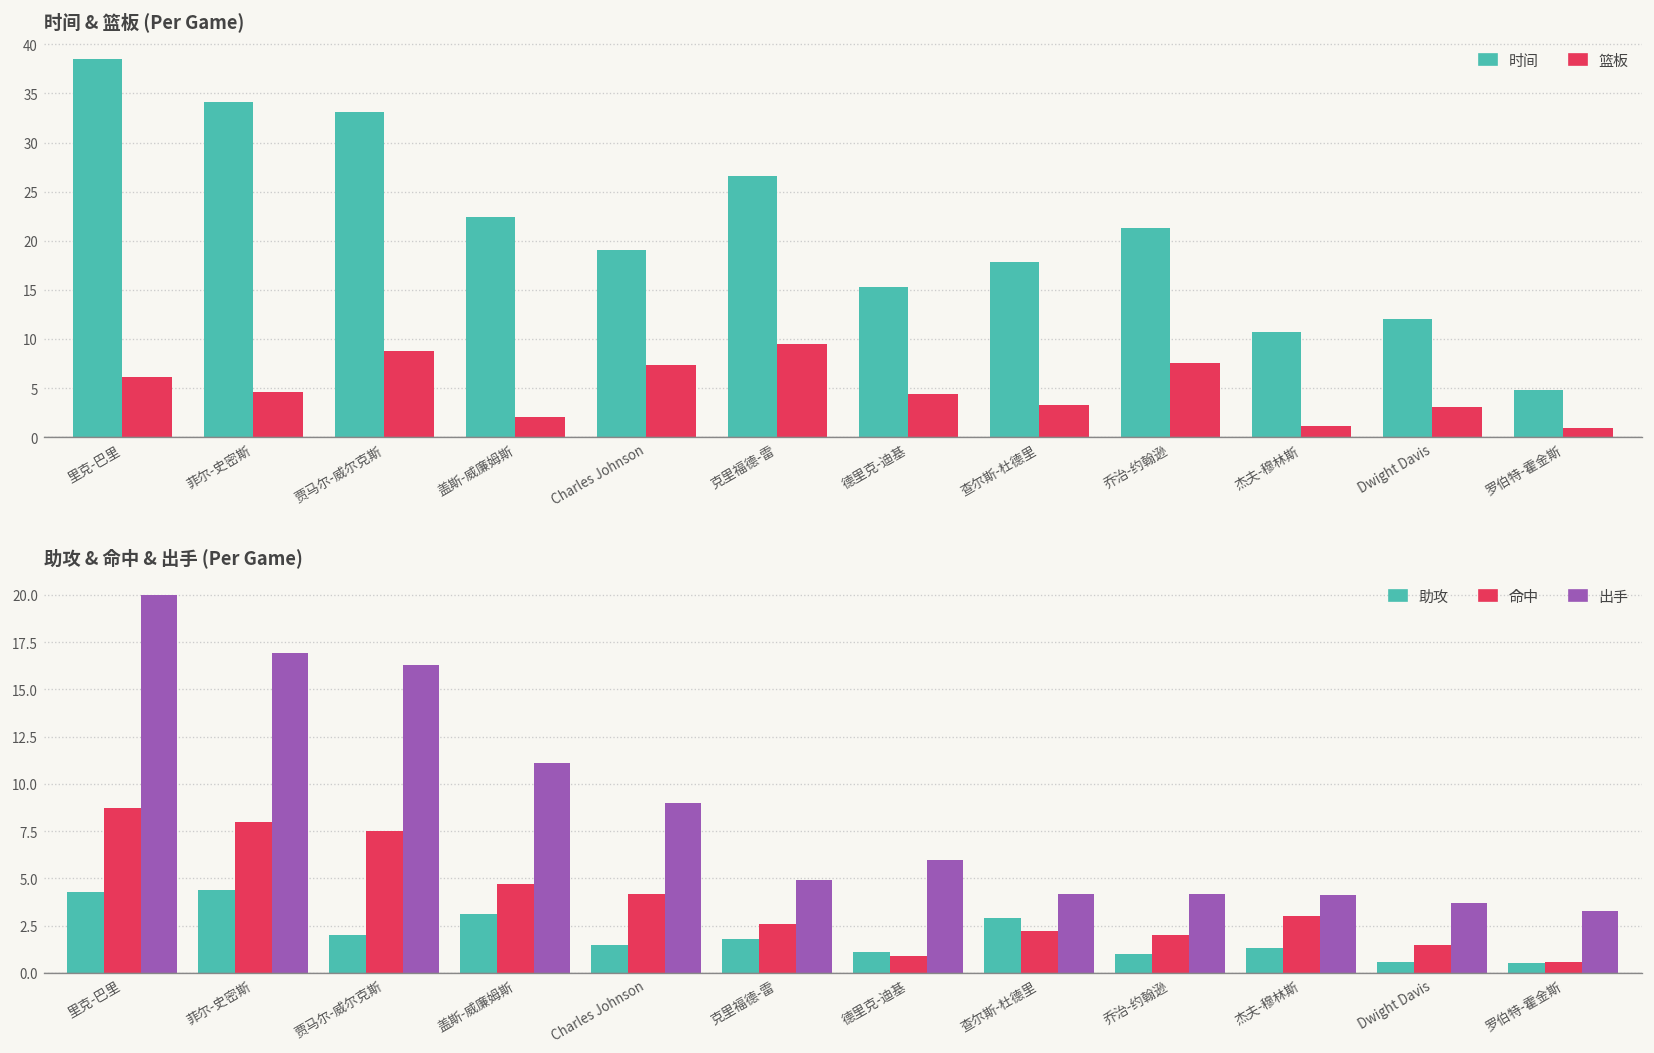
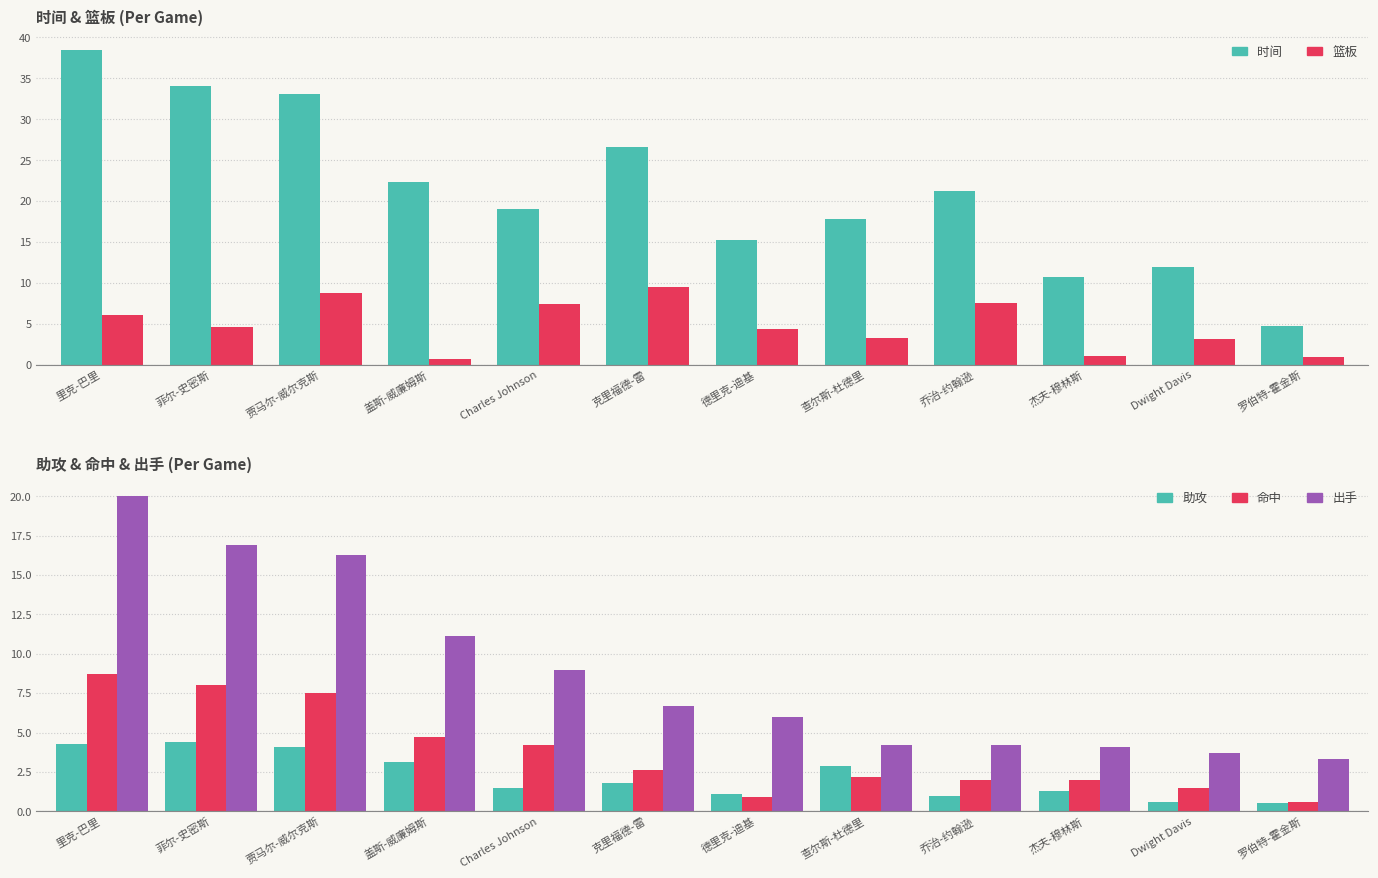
时间 & 篮板 (Per Game), 篮板, 盖斯-威廉姆斯: 2 -> 1
助攻 & 命中 & 出手 (Per Game), 助攻, 贾马尔-威尔克斯: 2.0 -> 4.1
助攻 & 命中 & 出手 (Per Game), 出手, 克里福德-雷: 4.9 -> 6.7
助攻 & 命中 & 出手 (Per Game), 命中, 杰夫-穆林斯: 3 -> 2
